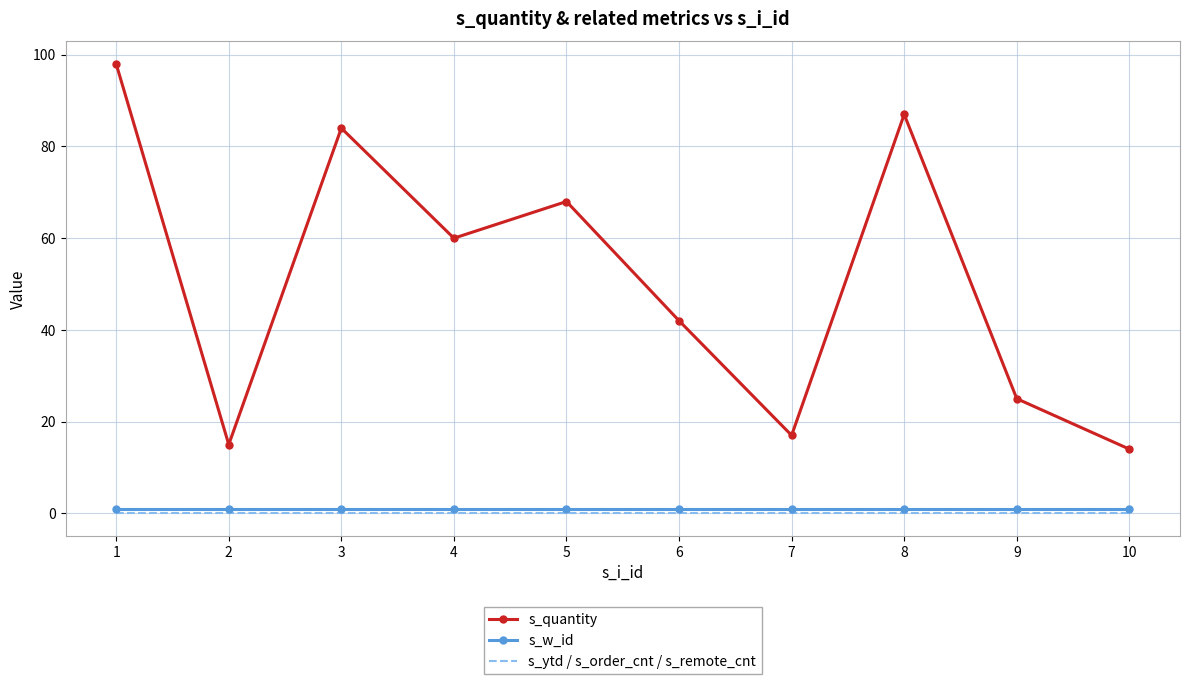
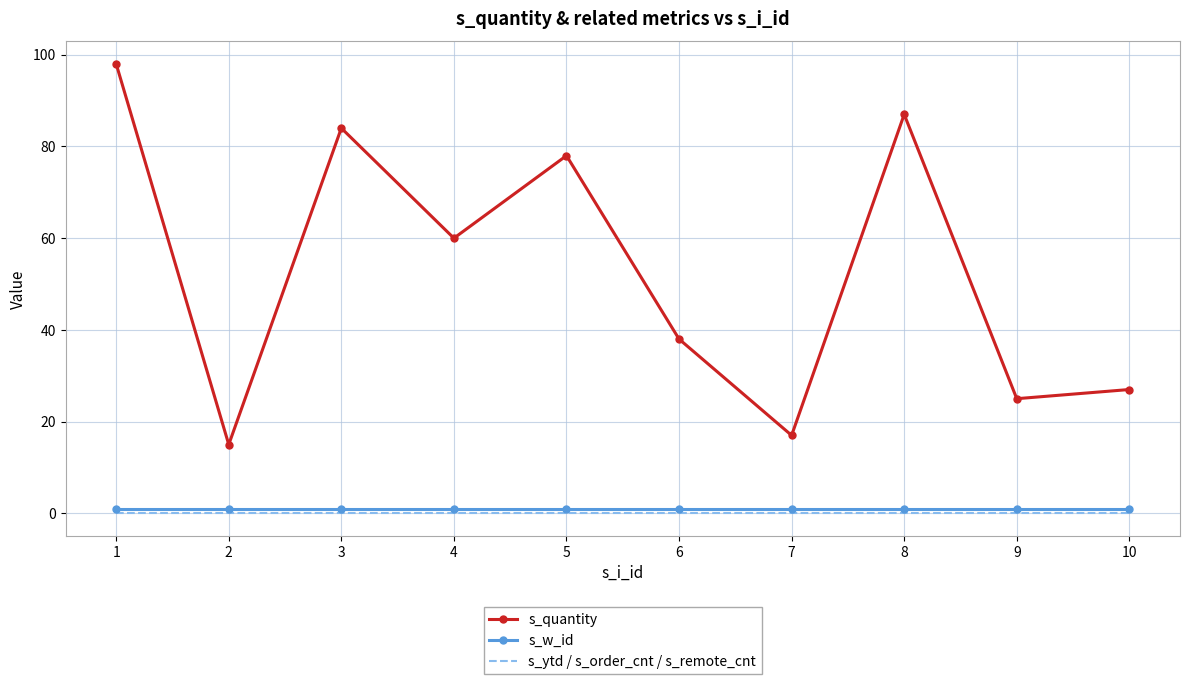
s_quantity, 5: 68 -> 78
s_quantity, 6: 42 -> 38
s_quantity, 10: 14 -> 27
